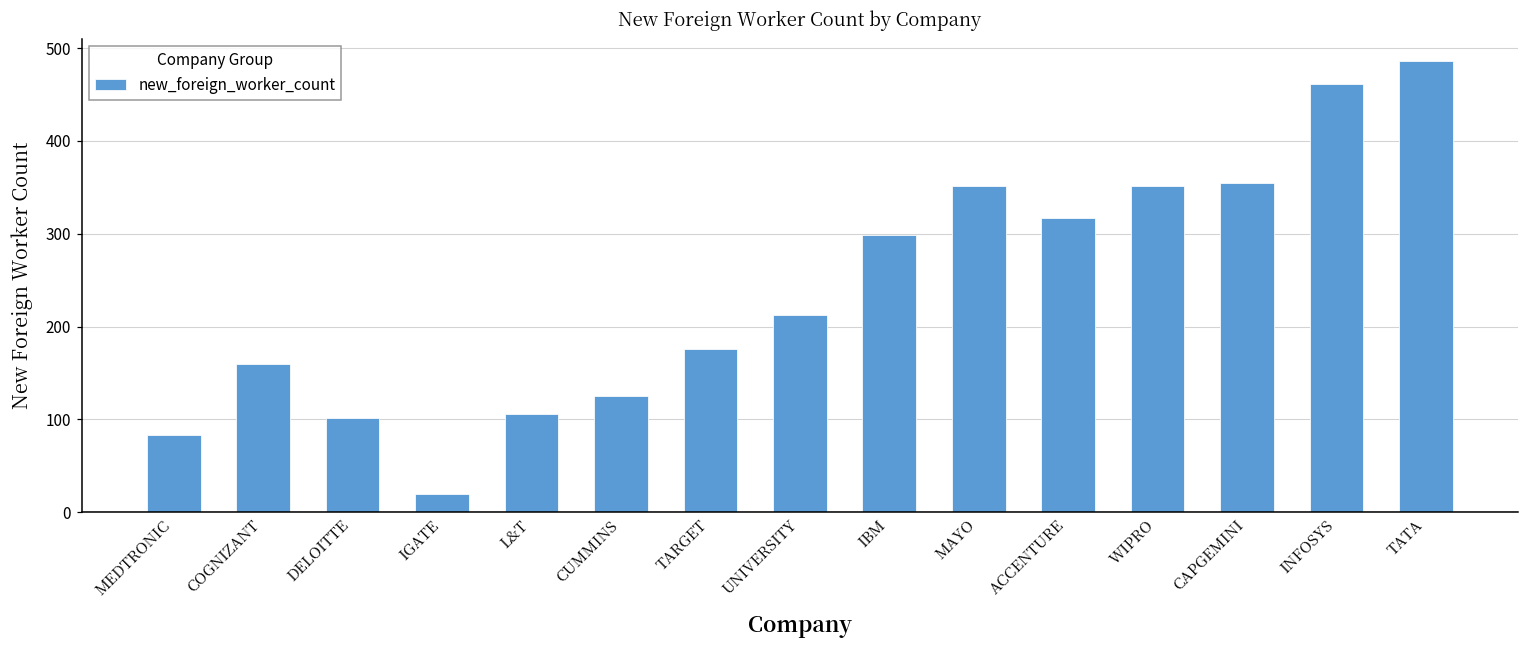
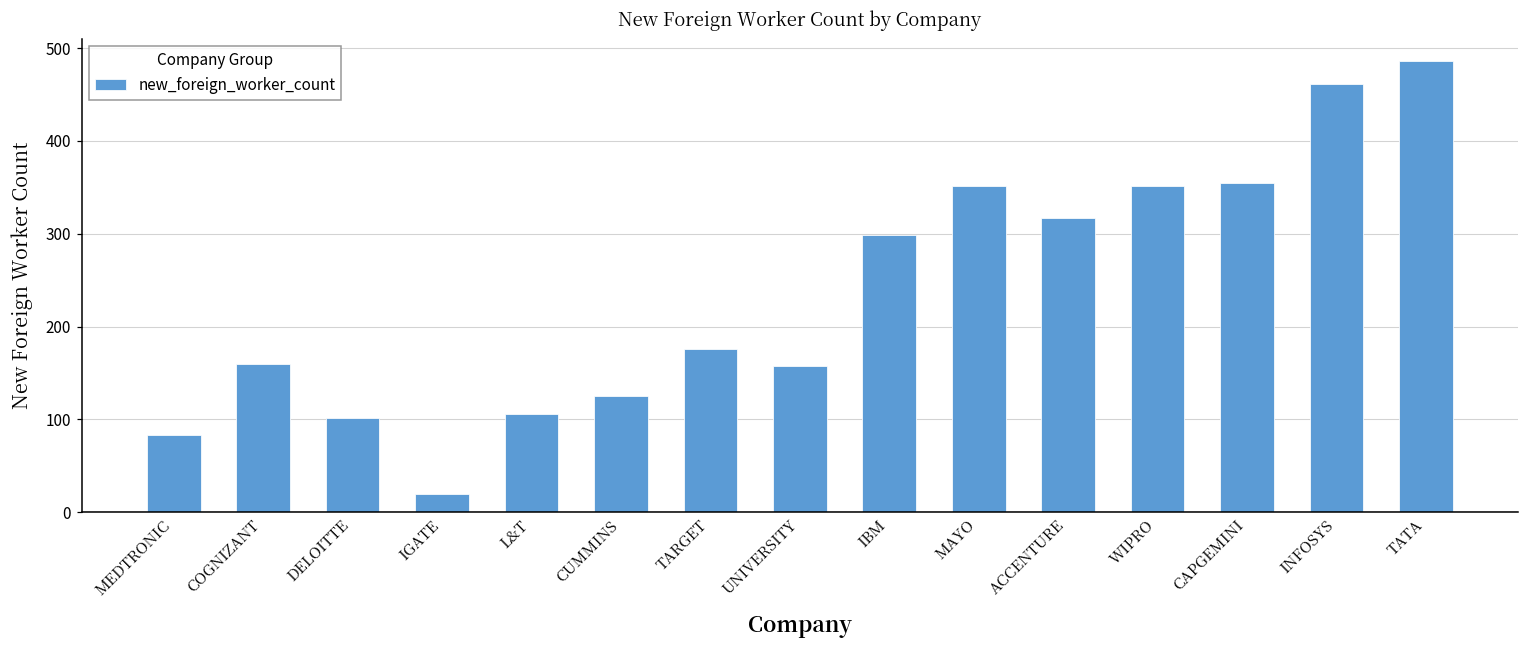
UNIVERSITY: 210 -> 160
